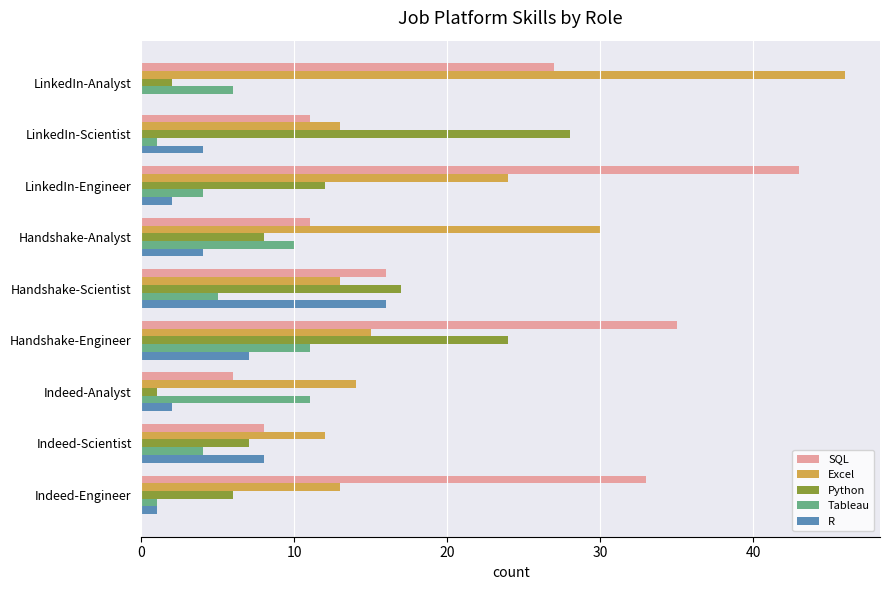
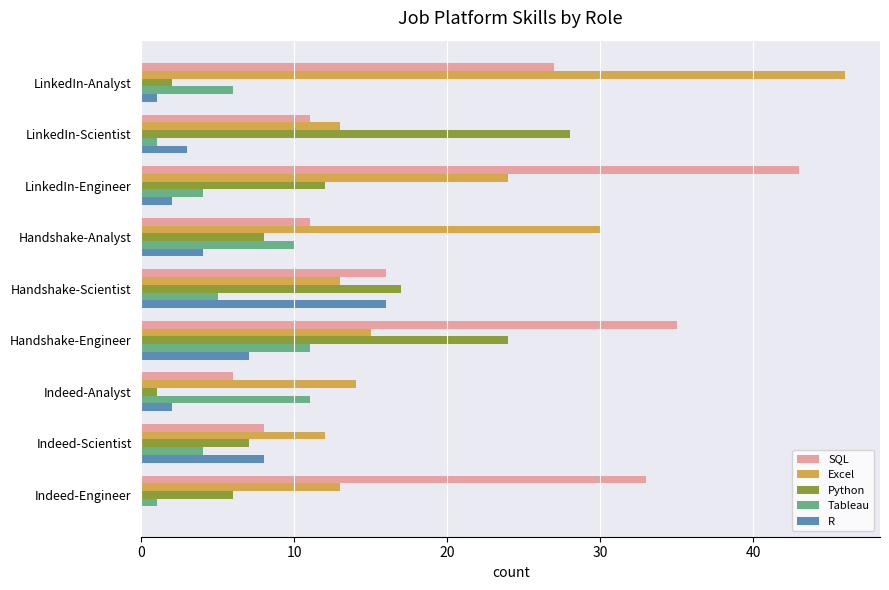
R, LinkedIn-Analyst: 0 -> 1
R, LinkedIn-Scientist: 4 -> 3
R, Indeed-Engineer: 1 -> 0
